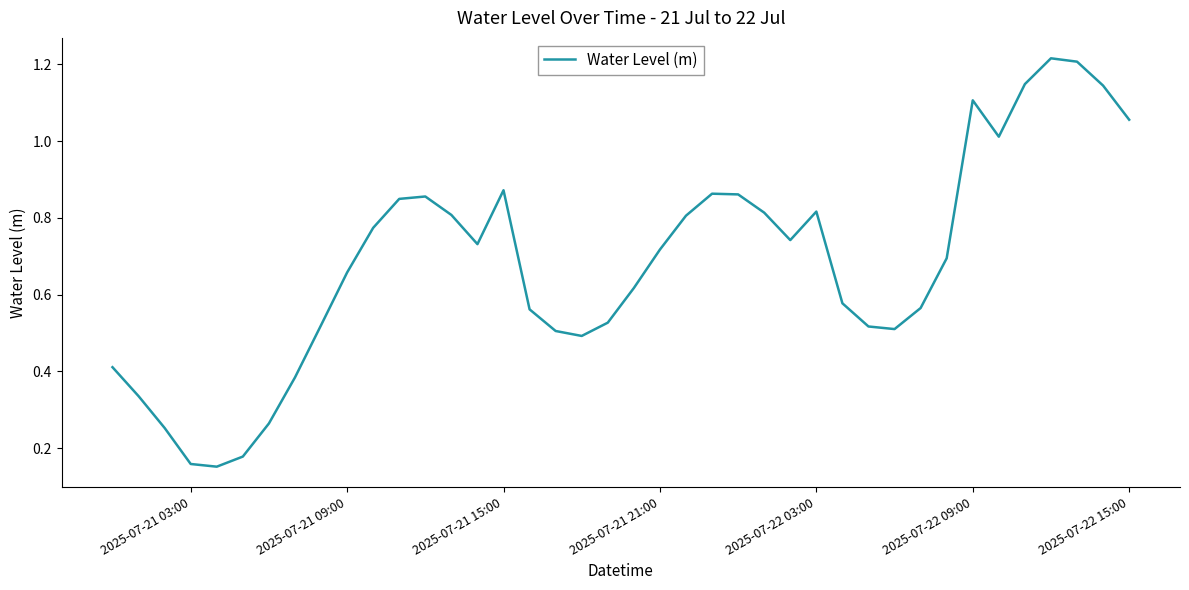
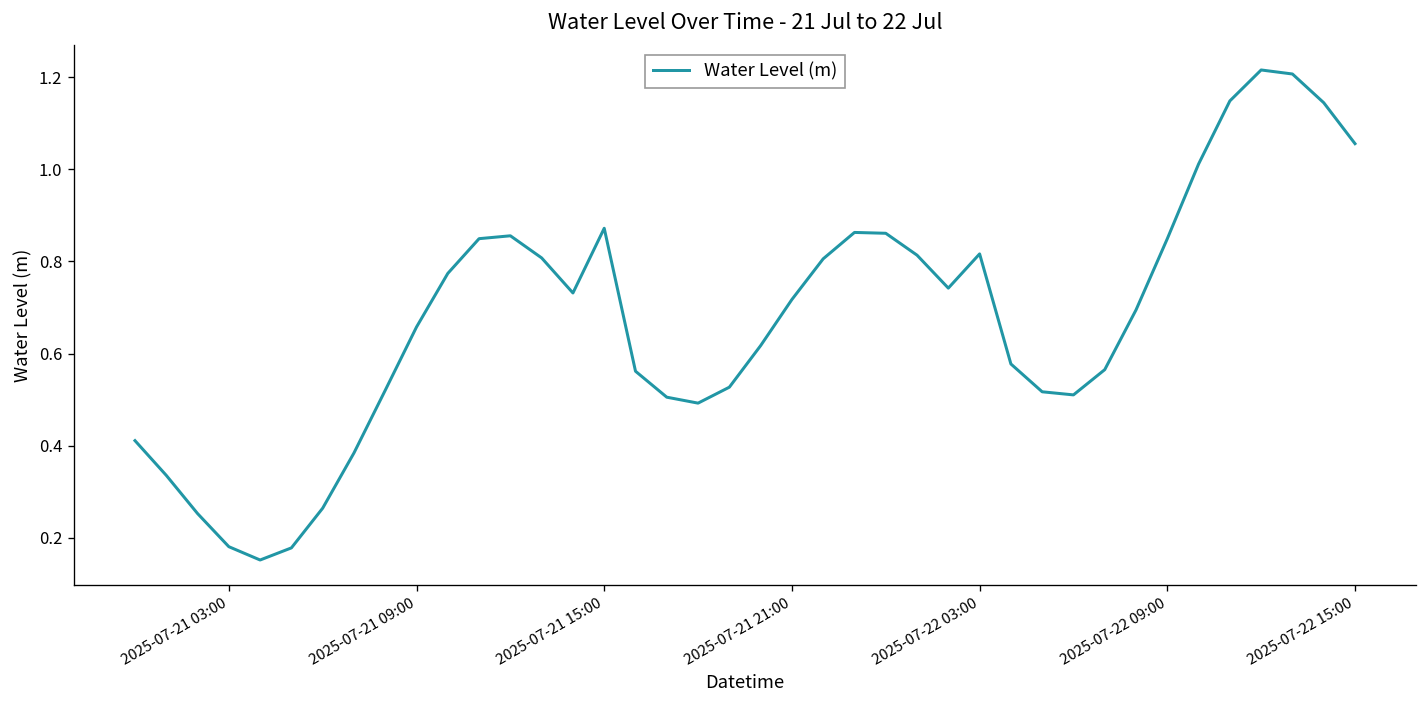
2025-07-21 03:00: 0.16 -> 0.18
2025-07-22 09:00: 1.11 -> 0.85
